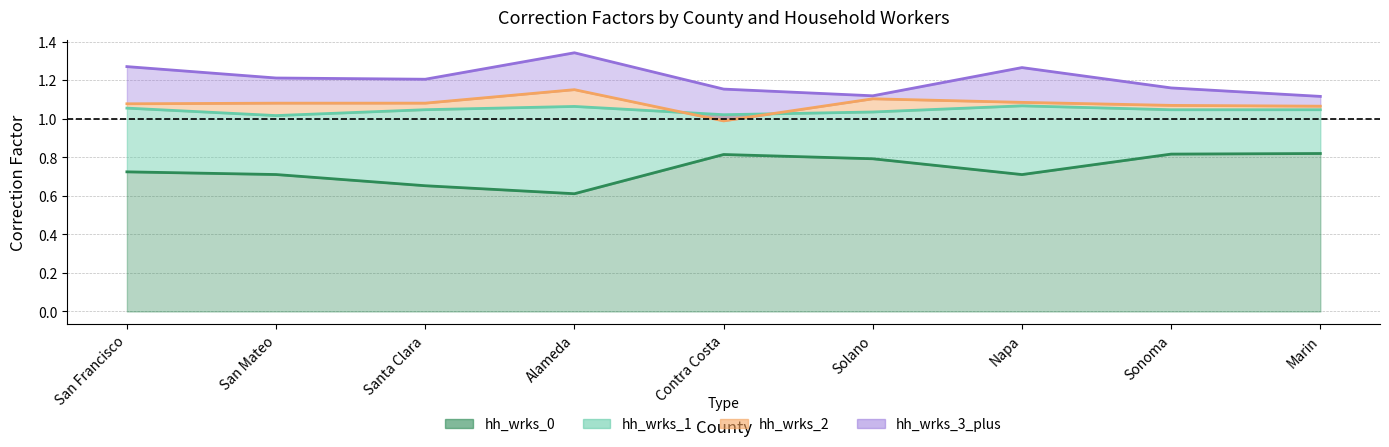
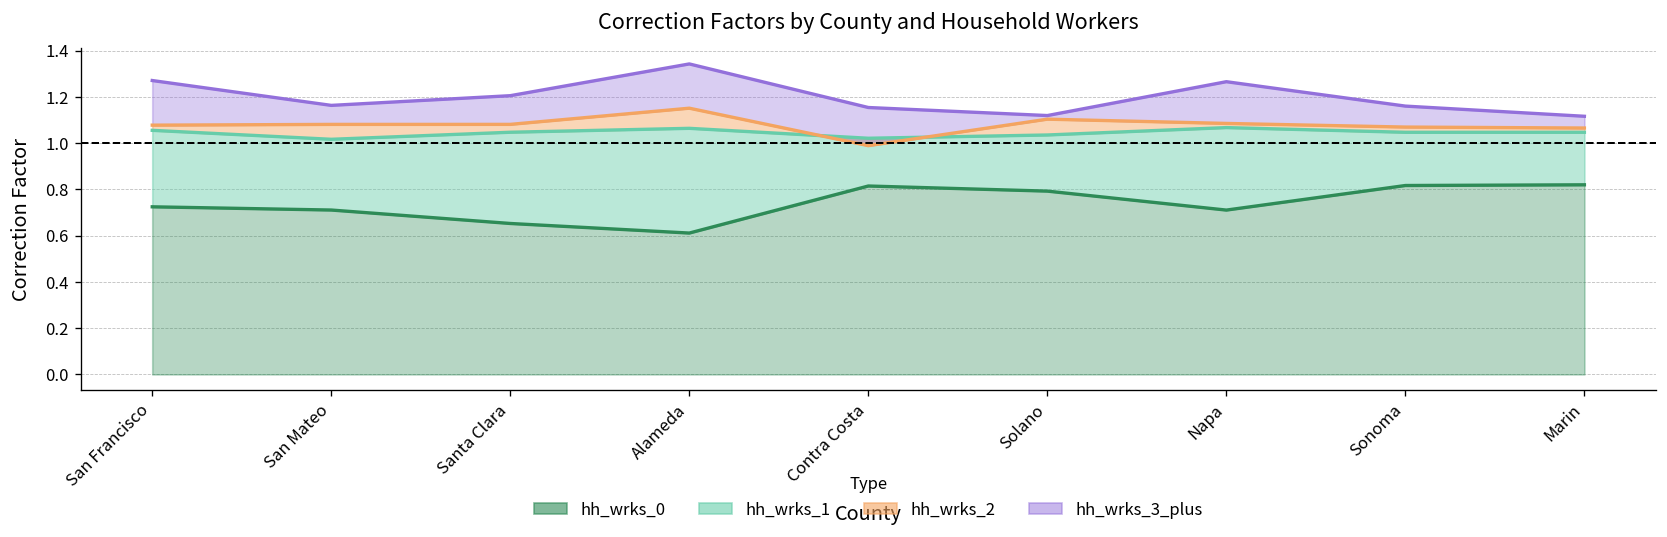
hh_wrks_3_plus, San Mateo: 1.21 -> 1.16
